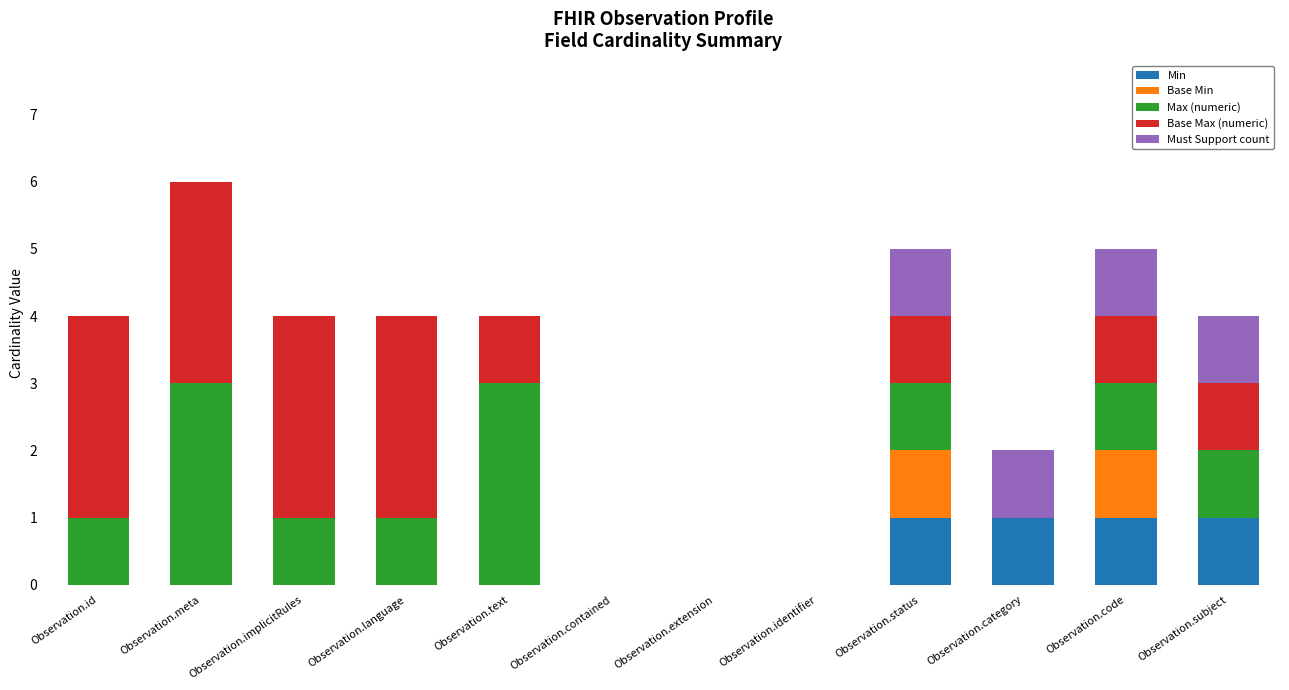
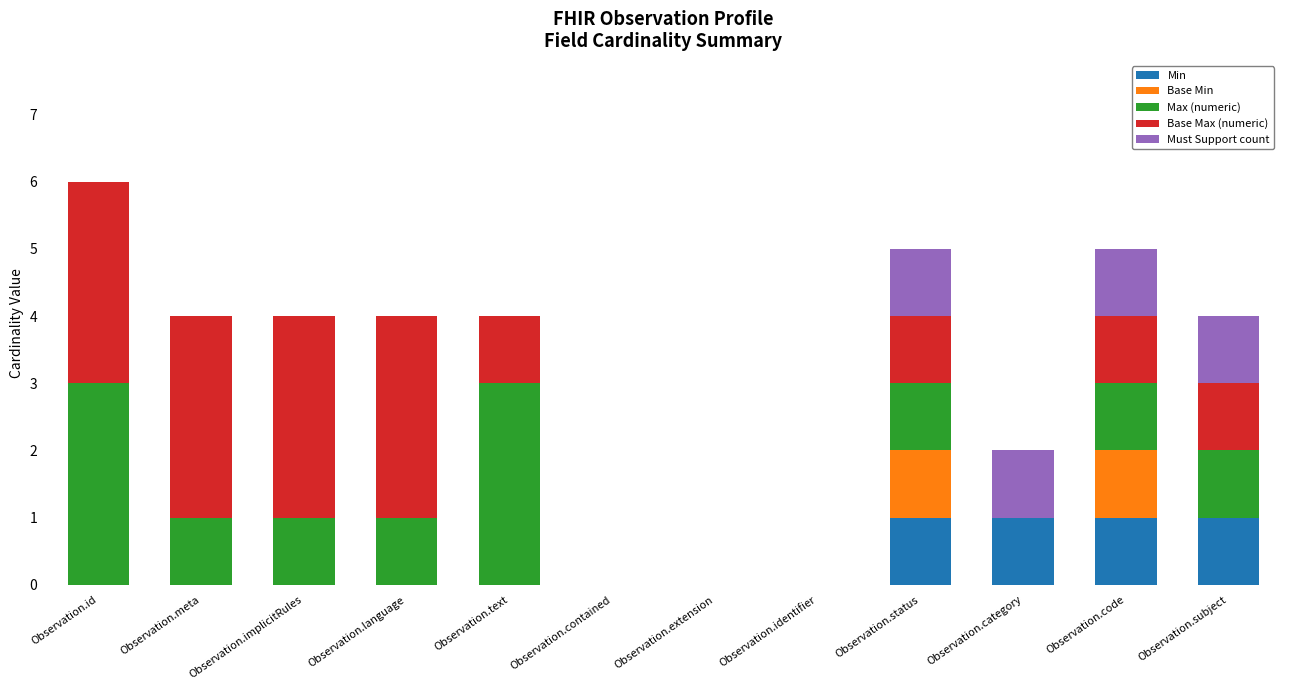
Max (numeric), Observation.id: 1 -> 3
Max (numeric), Observation.meta: 3 -> 1
